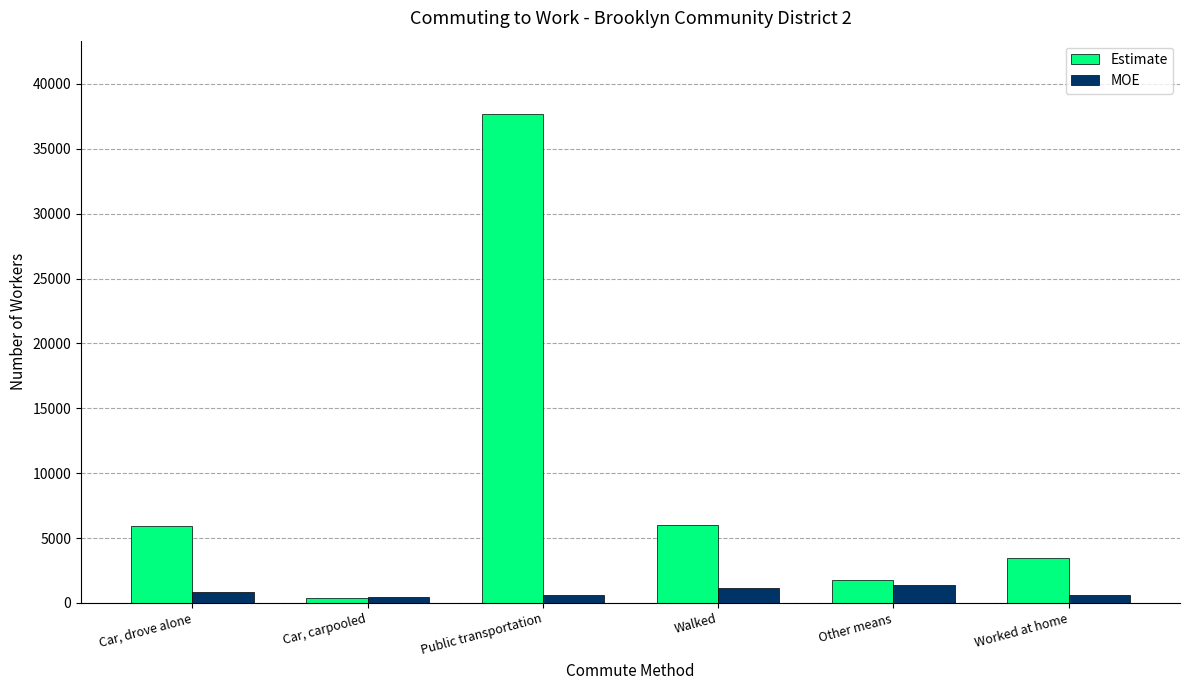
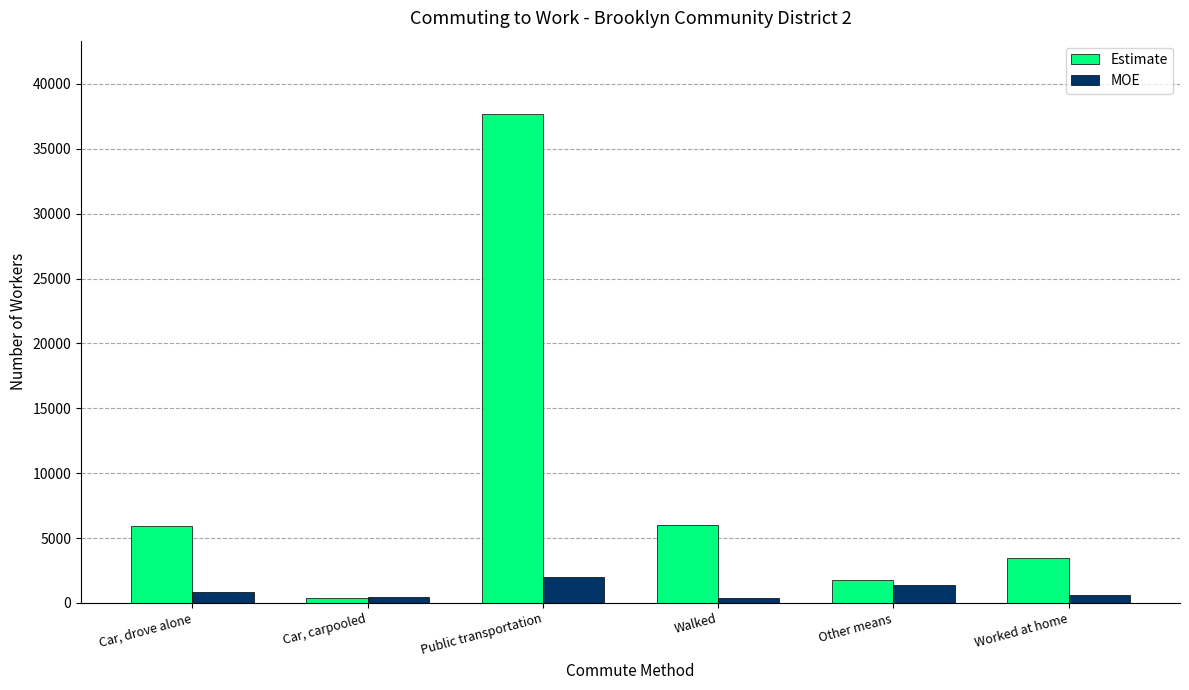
MOE, Public transportation: 600 -> 2000
MOE, Walked: 1200 -> 400
